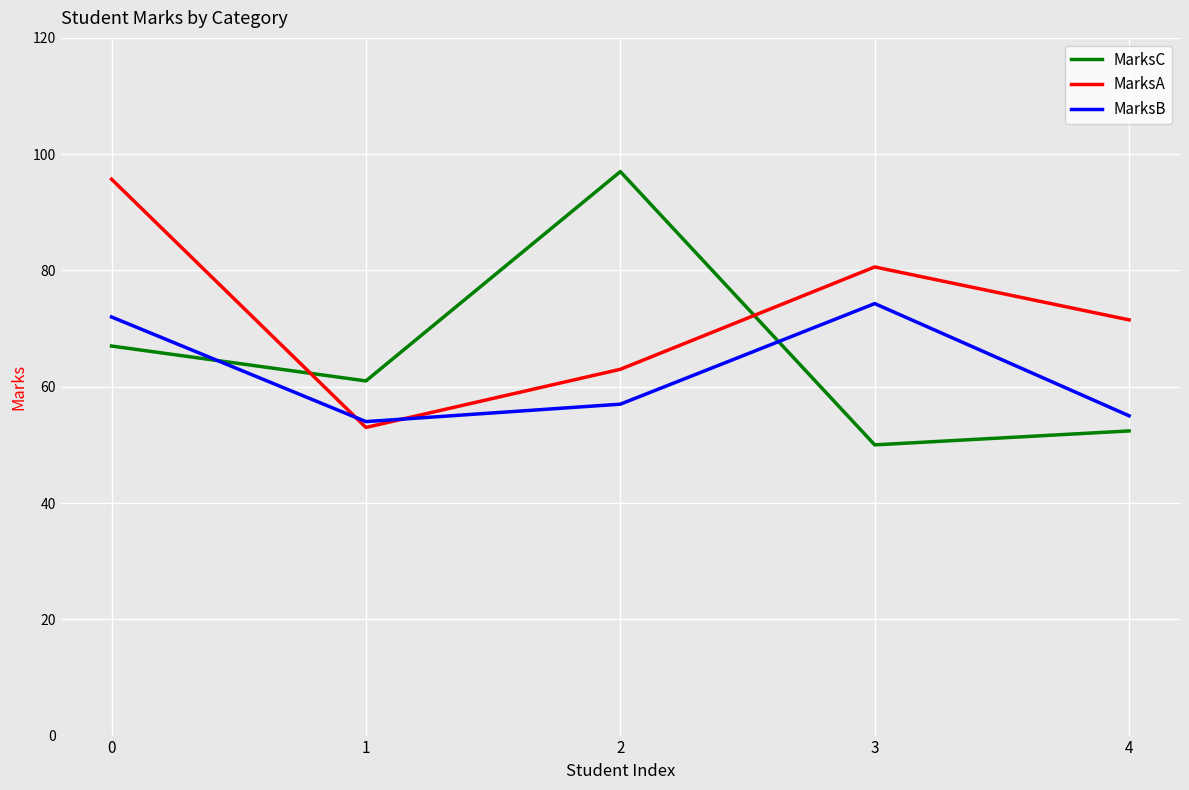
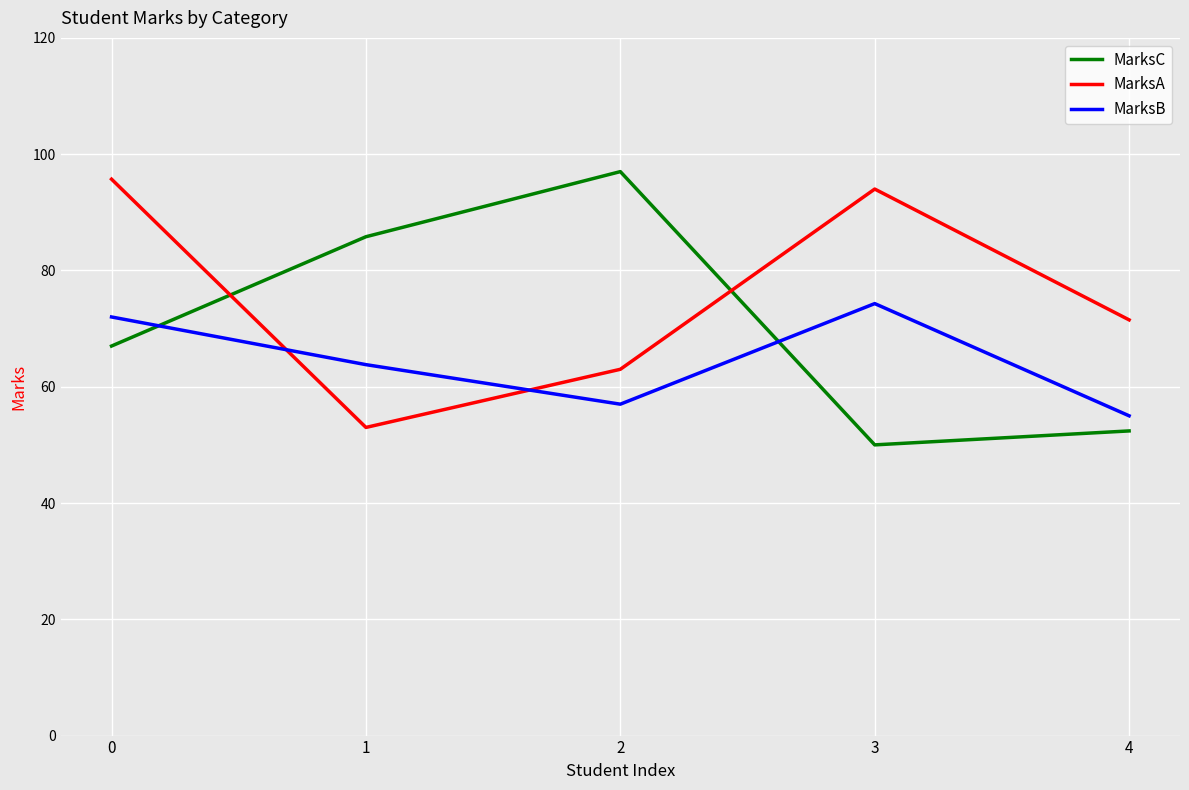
MarksC, 1: 61 -> 86
MarksB, 1: 54 -> 64
MarksA, 3: 81 -> 94
